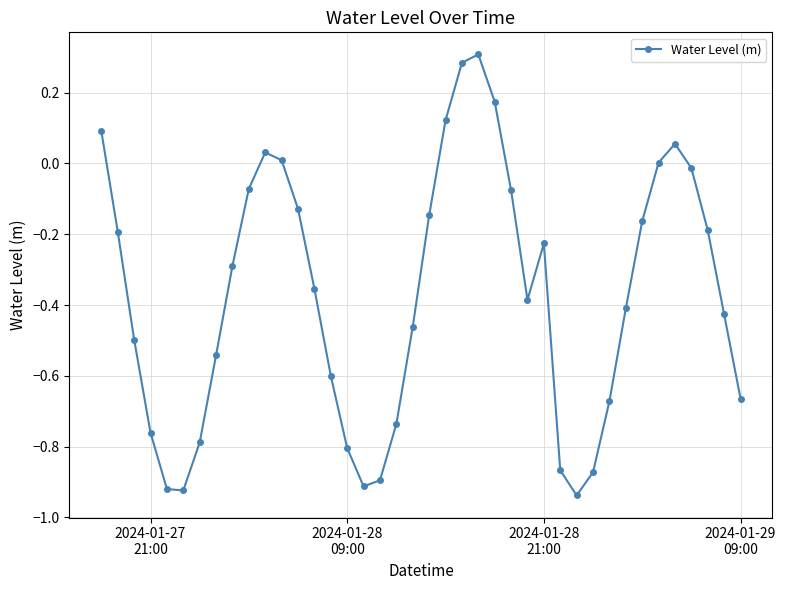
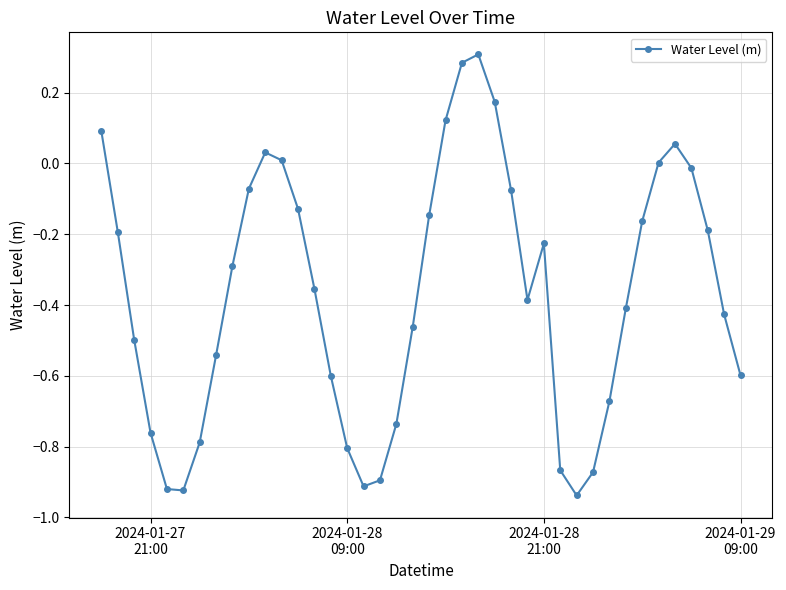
2024-01-29 09:00: -0.66 -> -0.60
